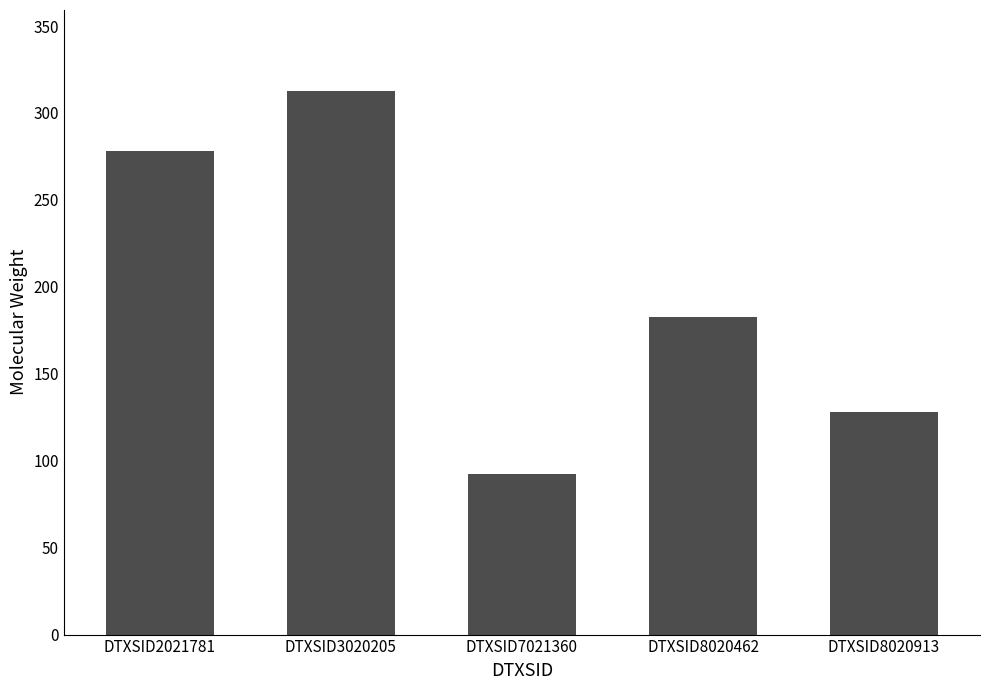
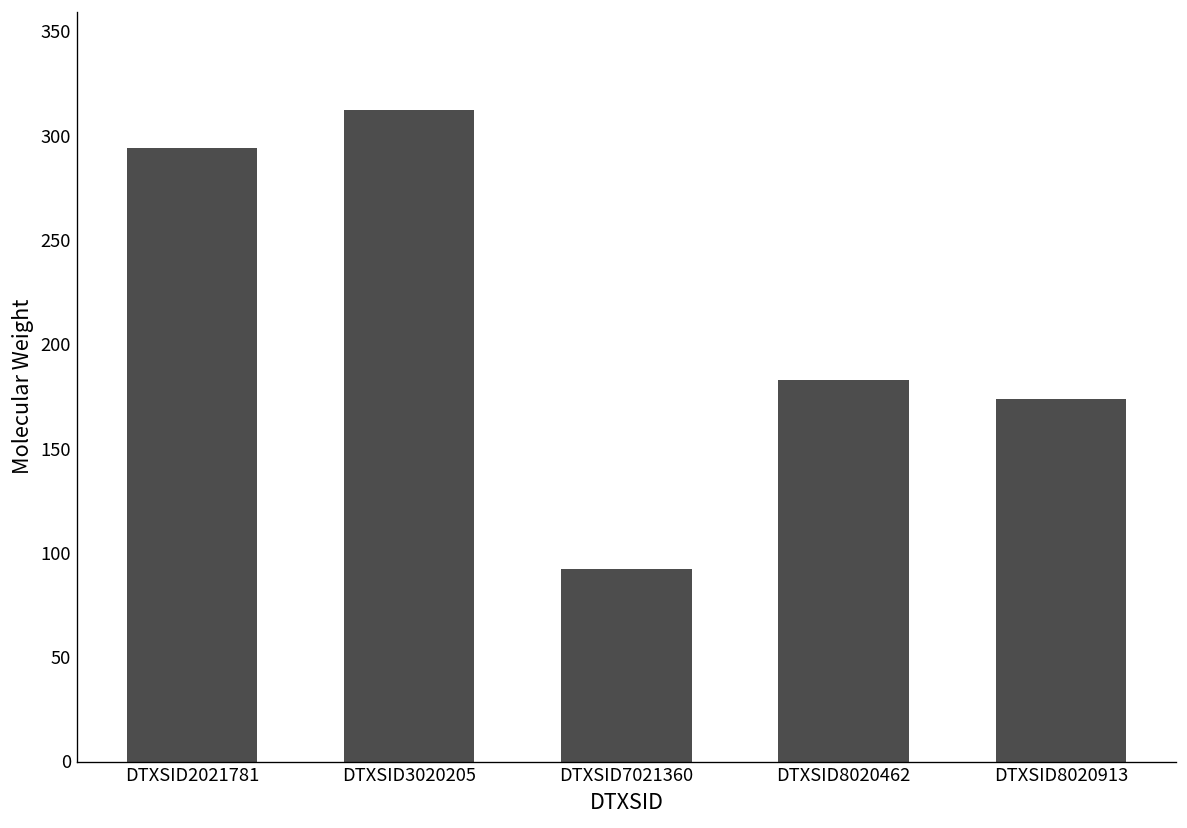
DTXSID2021781: 278 -> 294
DTXSID8020913: 128 -> 174
